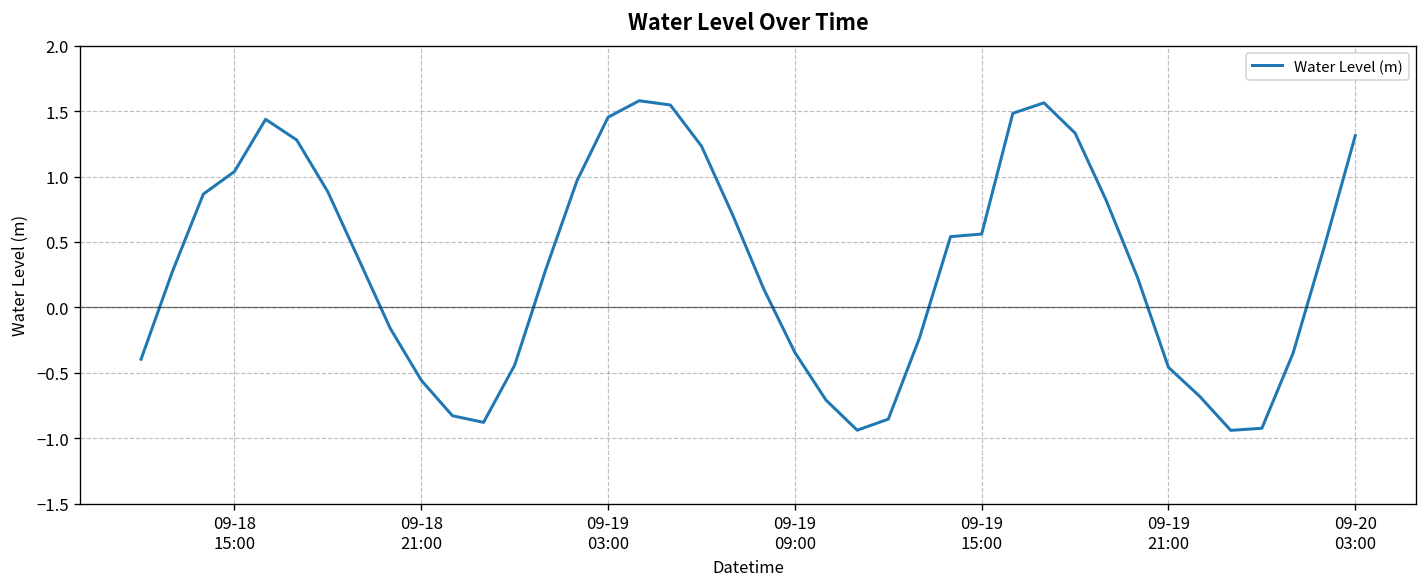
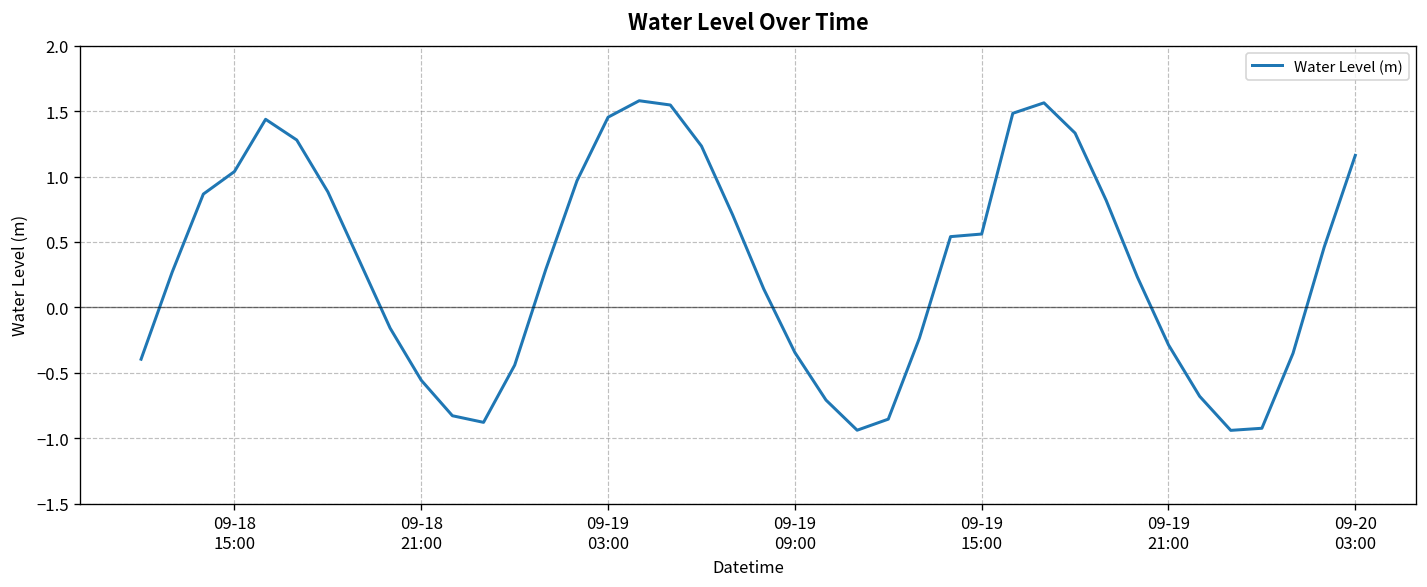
09-19 21:00: -0.46 -> -0.29
09-20 03:00: 1.31 -> 1.16
